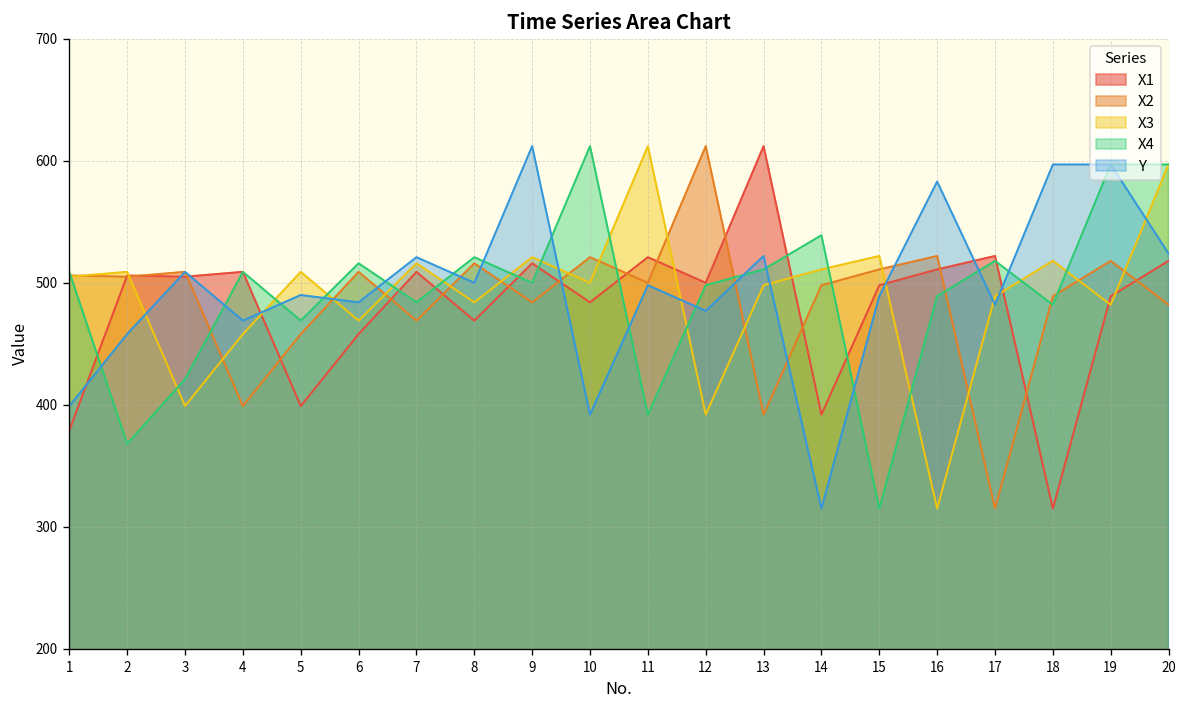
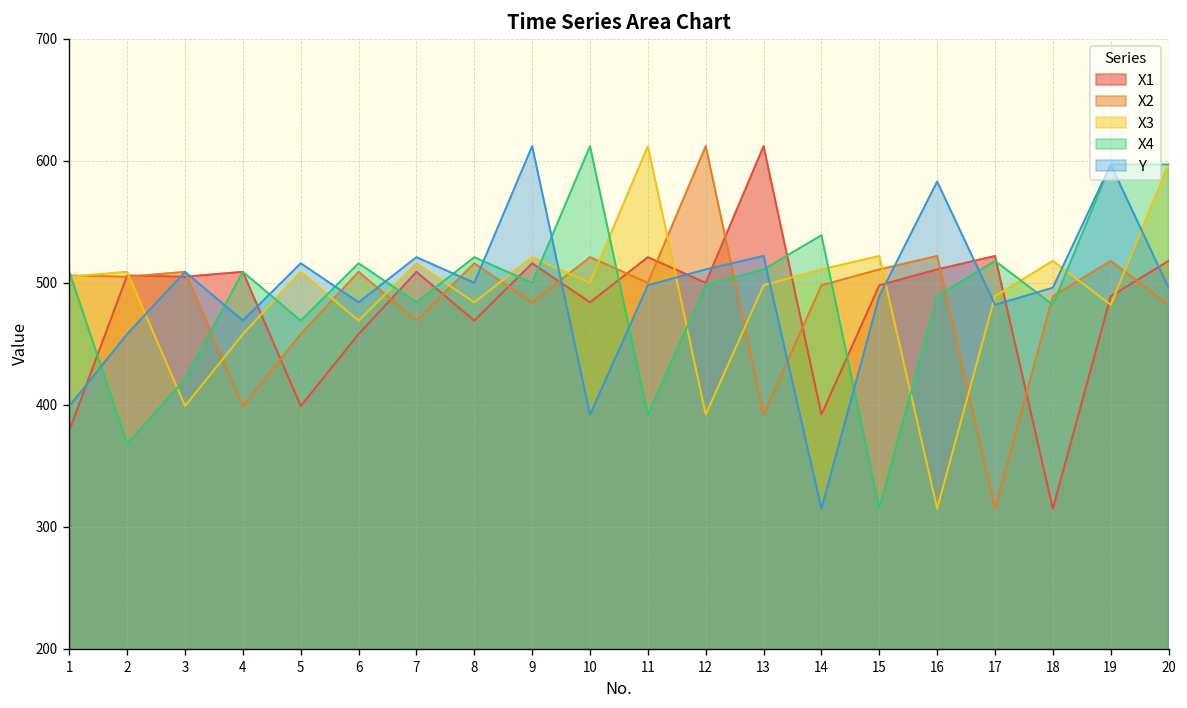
Y, 5: 490 -> 516
Y, 12: 477 -> 511
Y, 18: 597 -> 496
Y, 20: 524 -> 496
